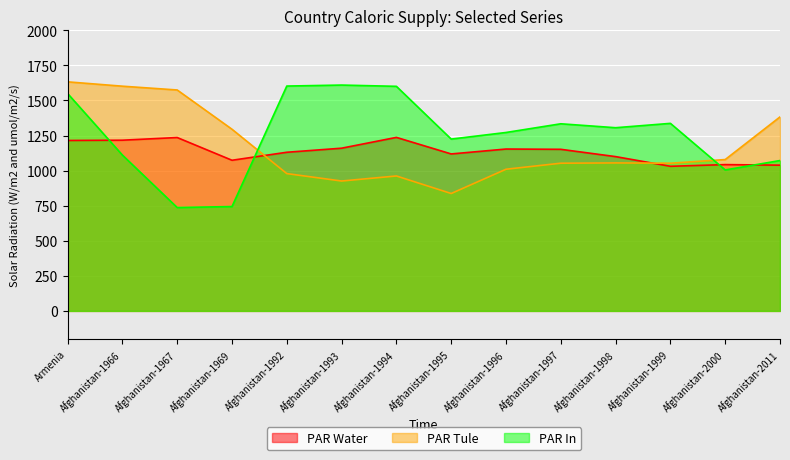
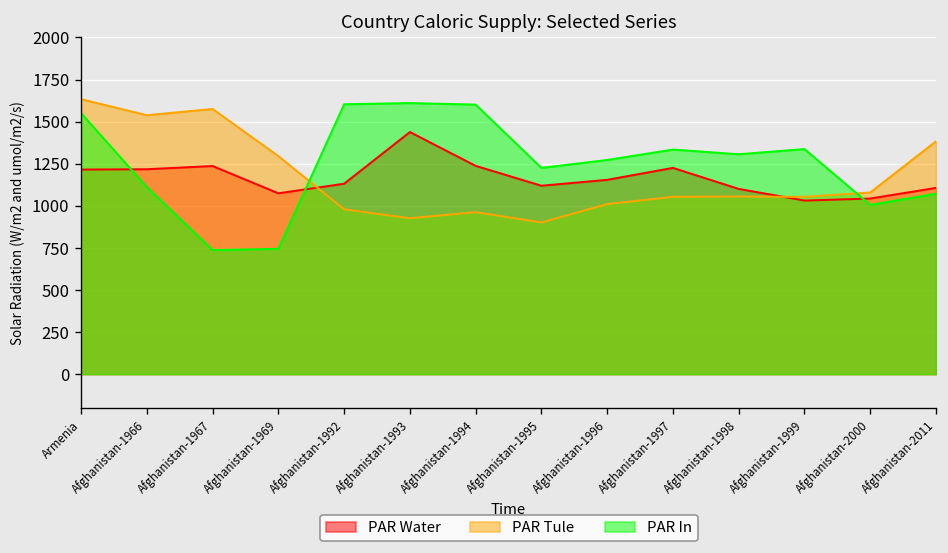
PAR Tule, Afghanistan-1966: 1600 -> 1540
PAR Water, Afghanistan-1993: 1160 -> 1440
PAR Tule, Afghanistan-1995: 840 -> 900
PAR Water, Afghanistan-1997: 1150 -> 1230
PAR Water, Afghanistan-2011: 1040 -> 1110
